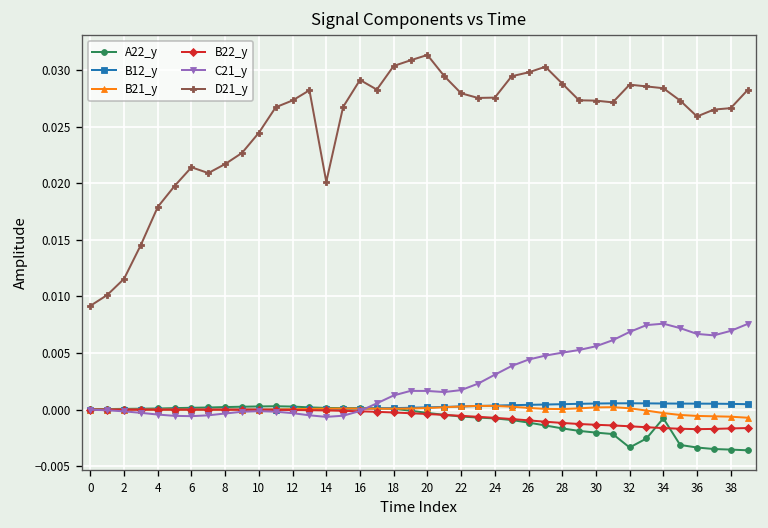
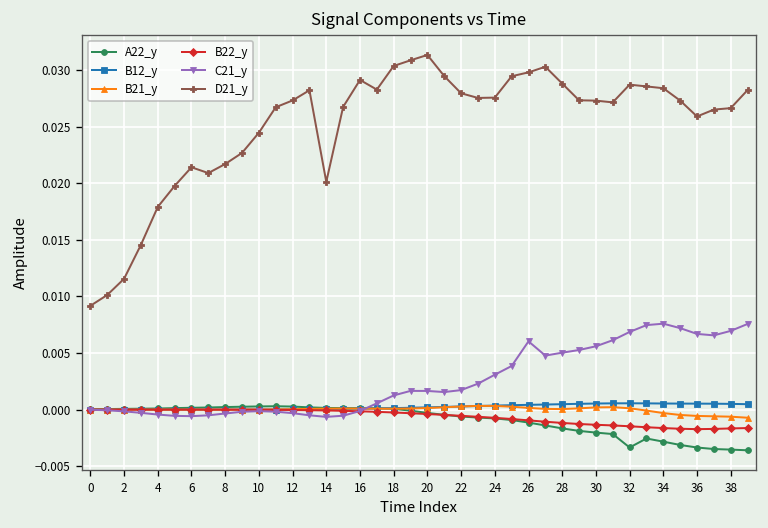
C21_y, 26: 0.004 -> 0.006
A22_y, 34: -0.001 -> -0.003
